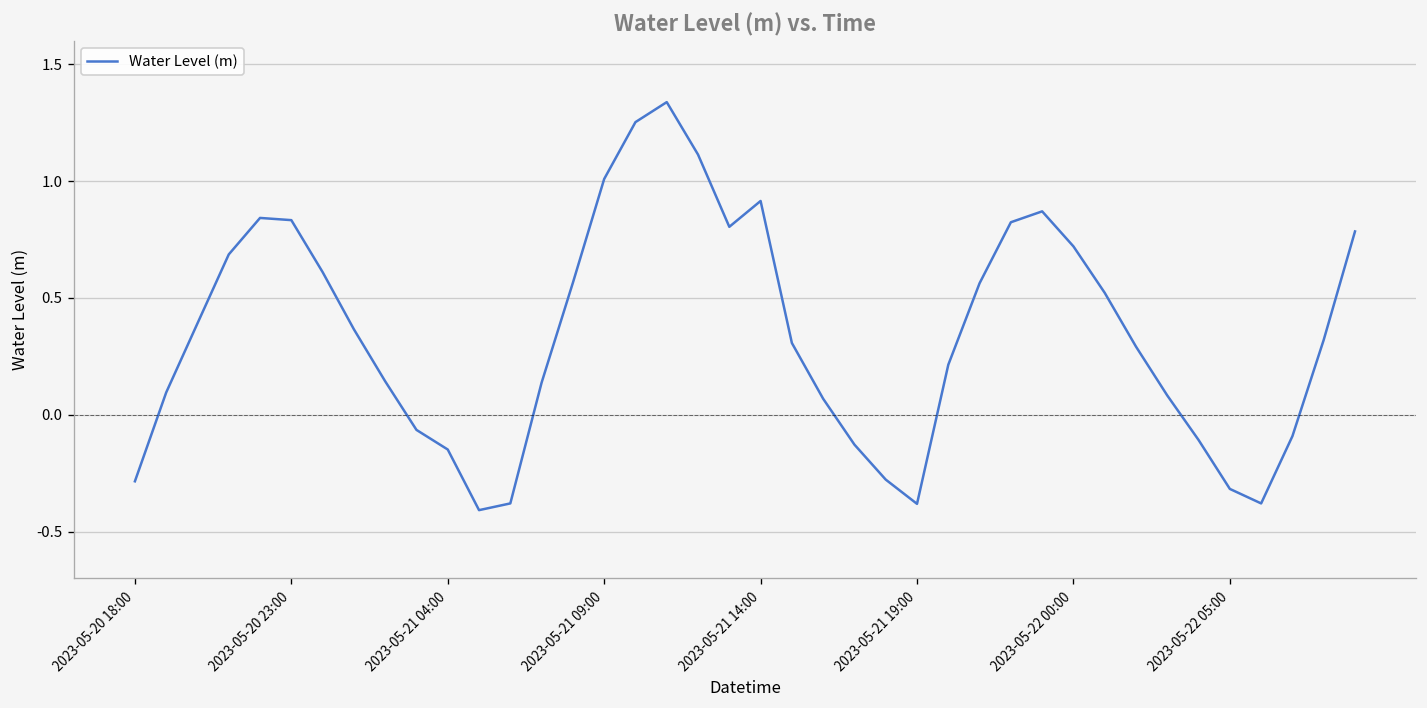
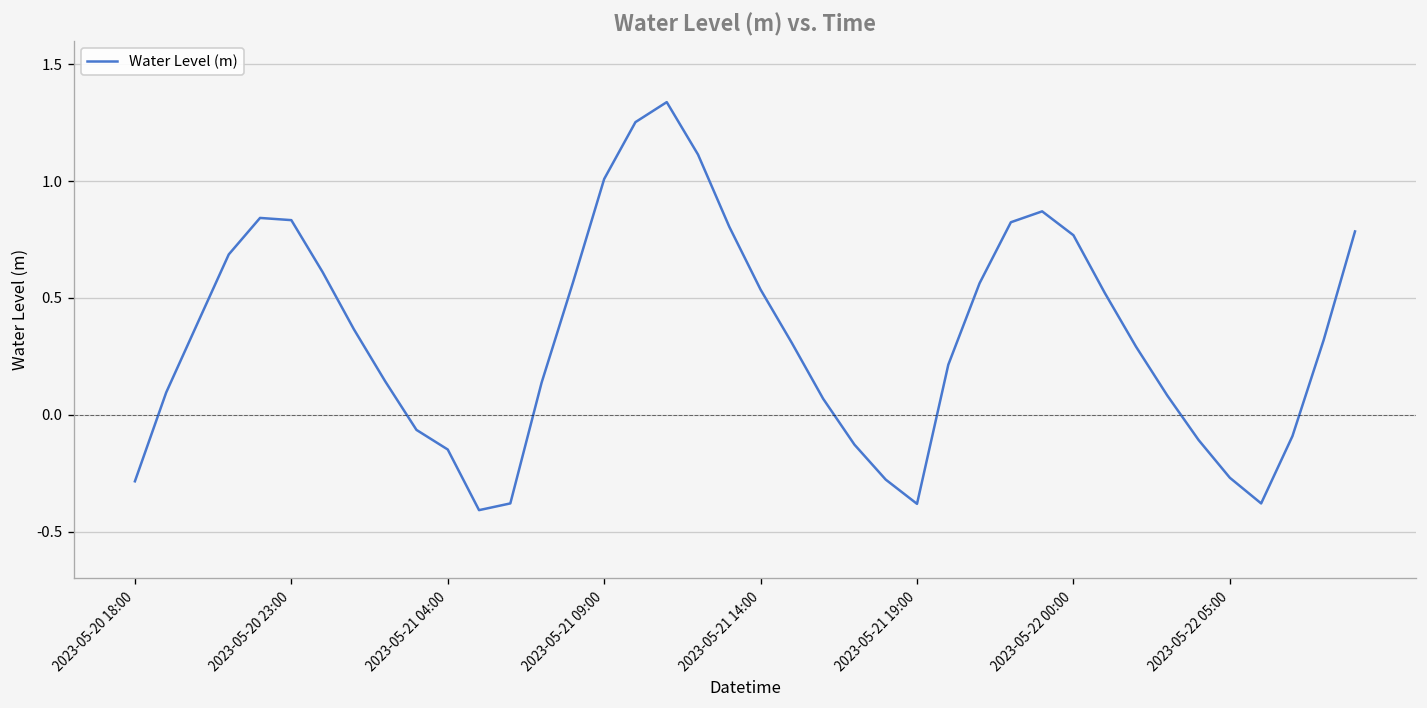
2023-05-21 14:00: 0.92 -> 0.54
2023-05-22 00:00: 0.72 -> 0.77
2023-05-22 05:00: -0.32 -> -0.27
